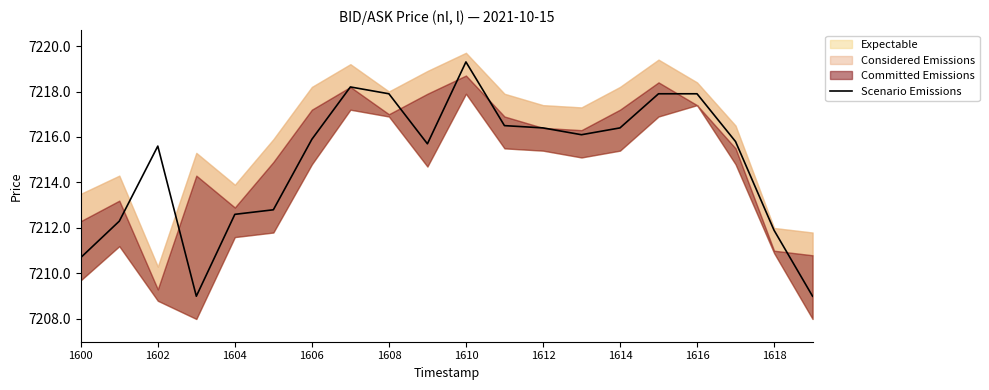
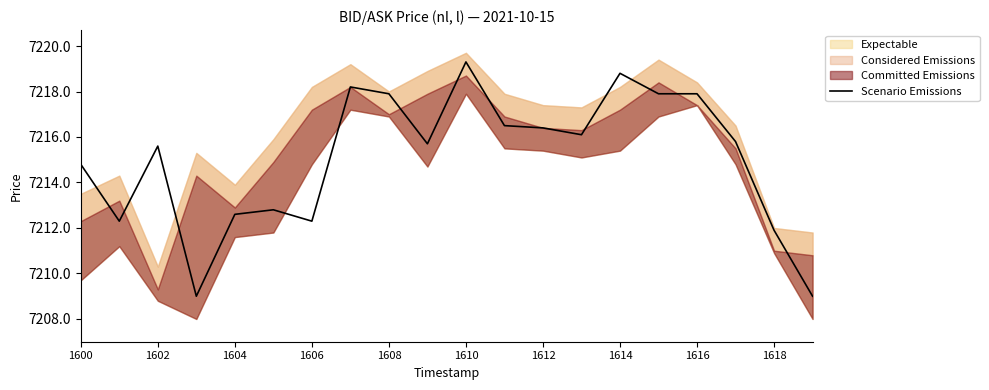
Scenario Emissions, 1600: 7210.7 -> 7214.8
Scenario Emissions, 1606: 7215.9 -> 7212.3
Scenario Emissions, 1614: 7216.4 -> 7218.8
